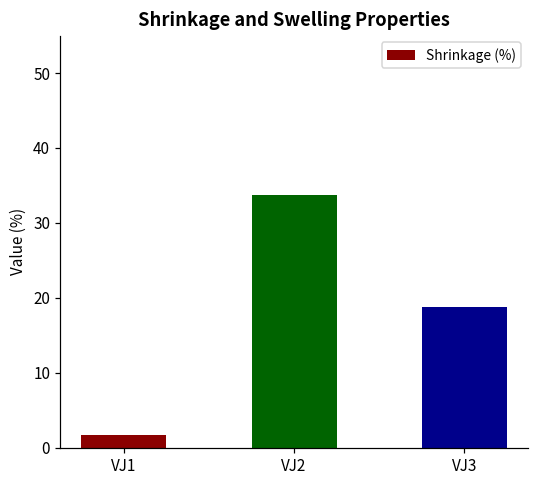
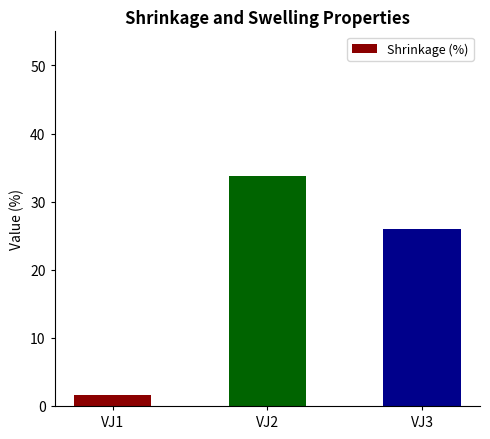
VJ3: 19 -> 26
